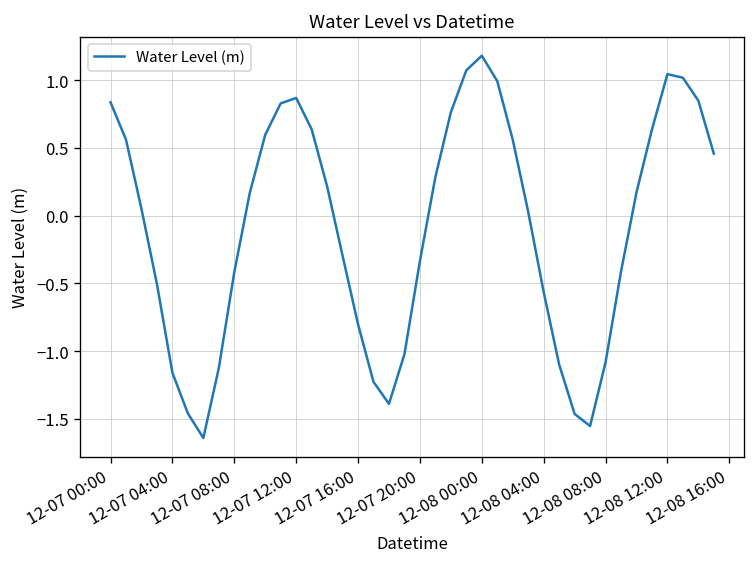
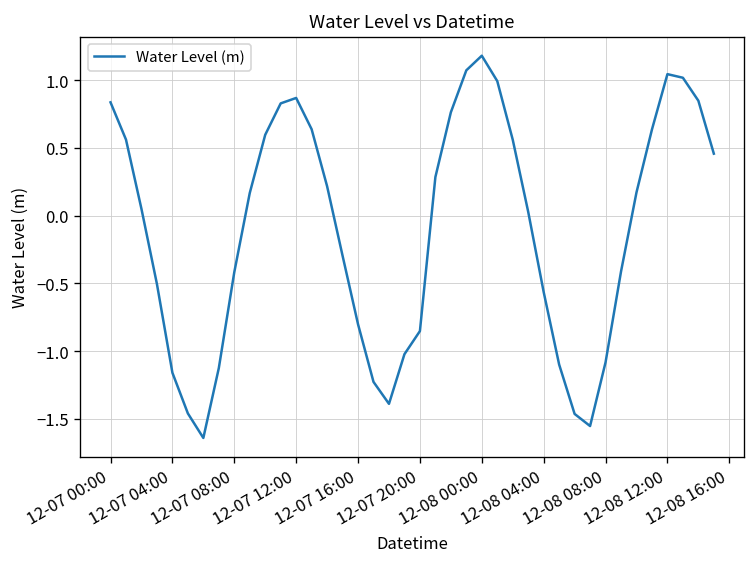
12-07 20:00: -0.34 -> -0.85
